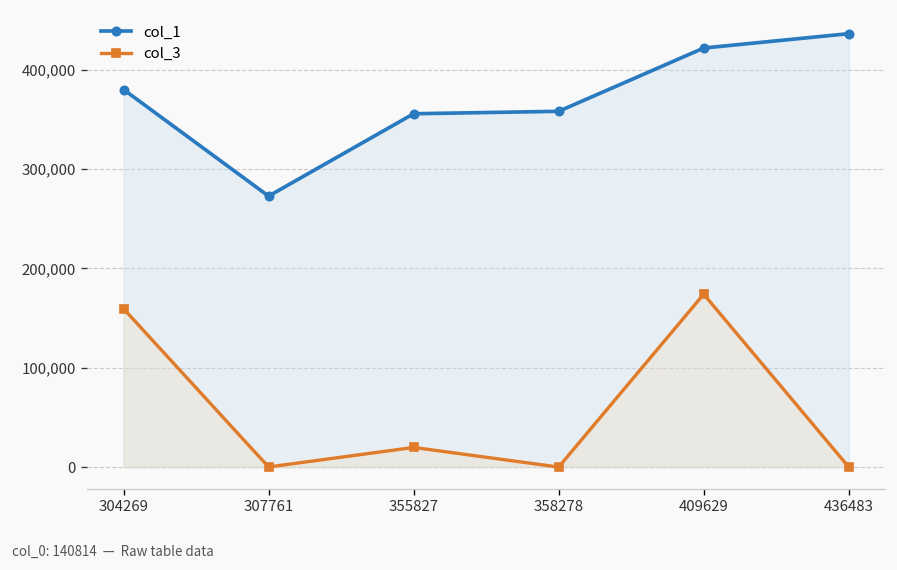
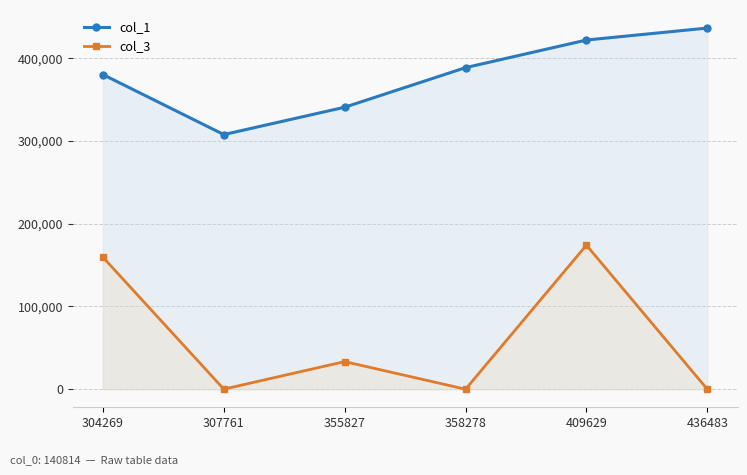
col_1, 307761: 270,000 -> 310,000
col_1, 355827: 360,000 -> 340,000
col_3, 355827: 20,000 -> 30,000
col_1, 358278: 360,000 -> 390,000
